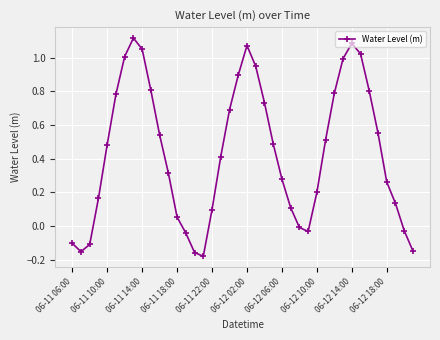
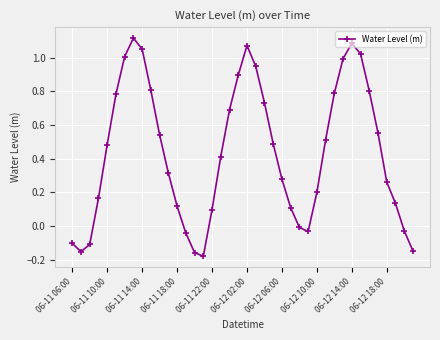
06-11 18:00: 0.05 -> 0.12
